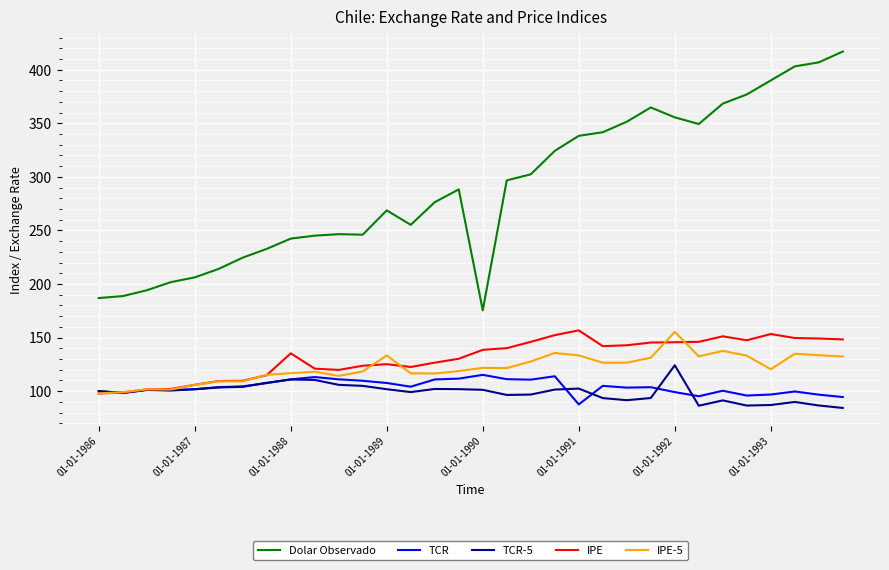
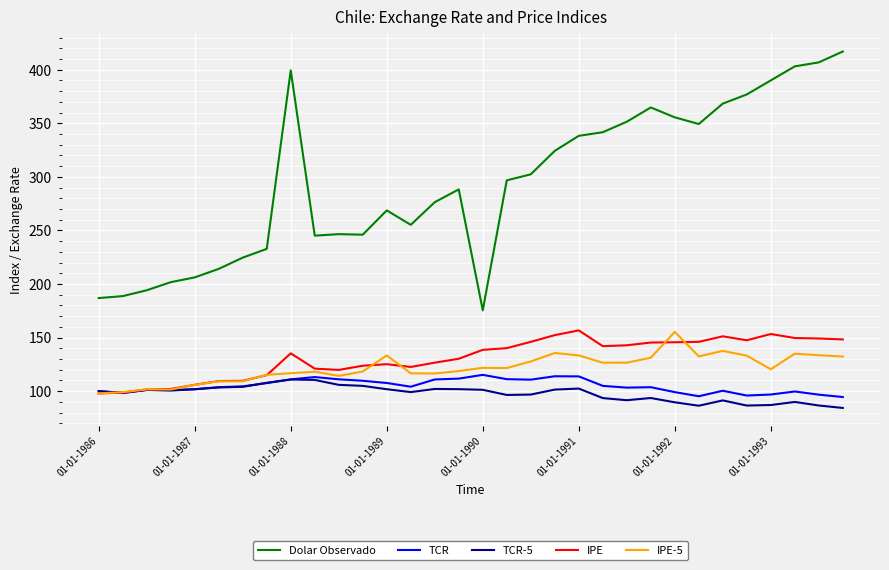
Dolar Observado, 01-01-1988: 242 -> 399
TCR, 01-01-1991: 88 -> 114
TCR-5, 01-01-1992: 124 -> 90
